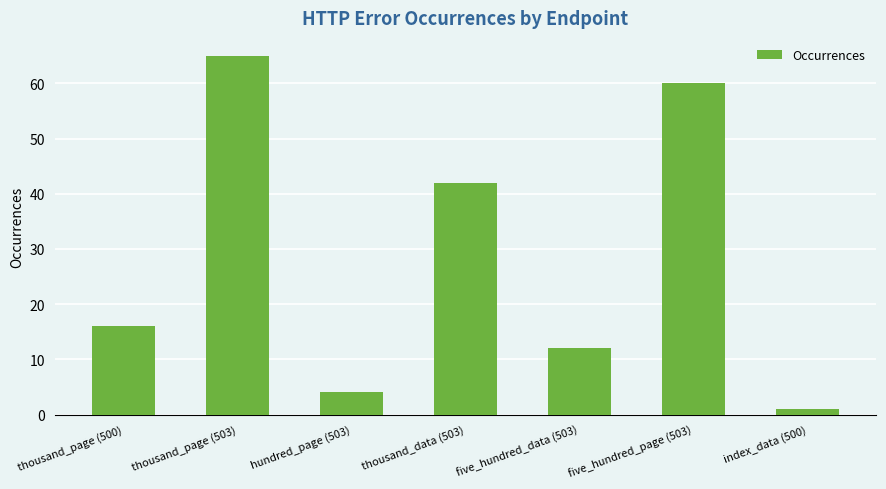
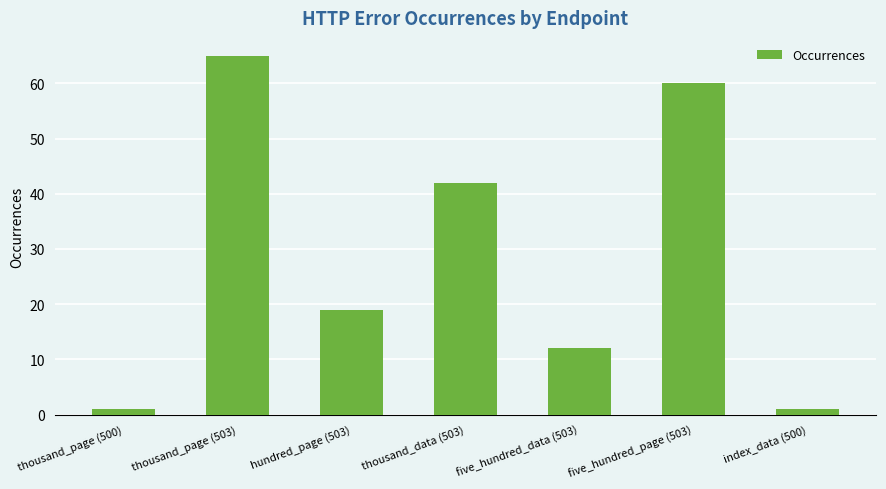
thousand_page (500): 16 -> 1
hundred_page (503): 4 -> 19
